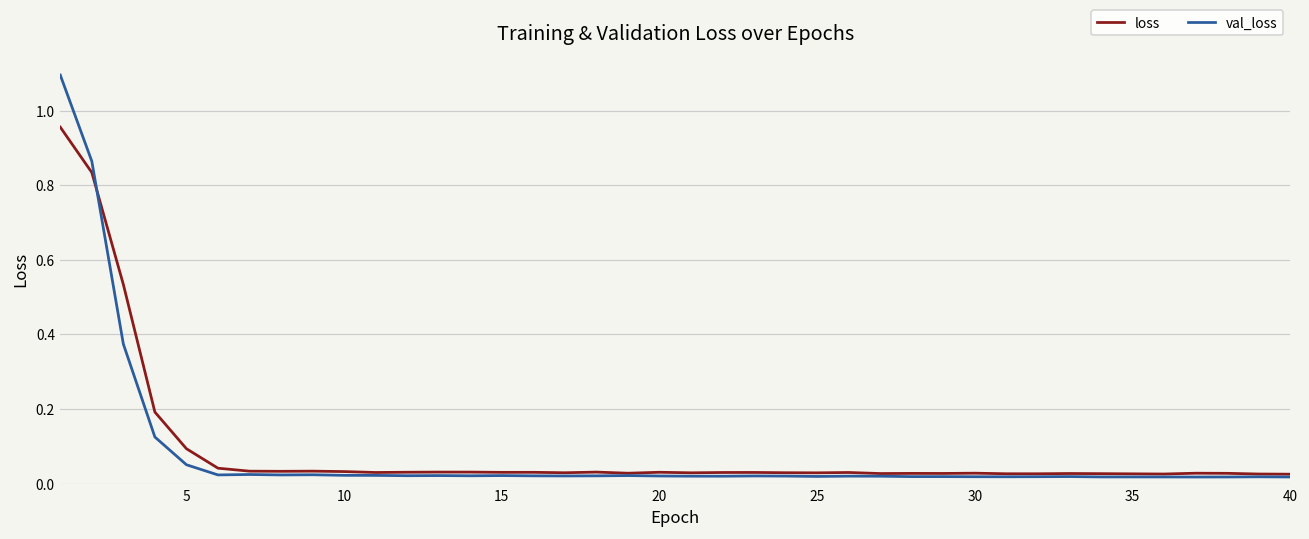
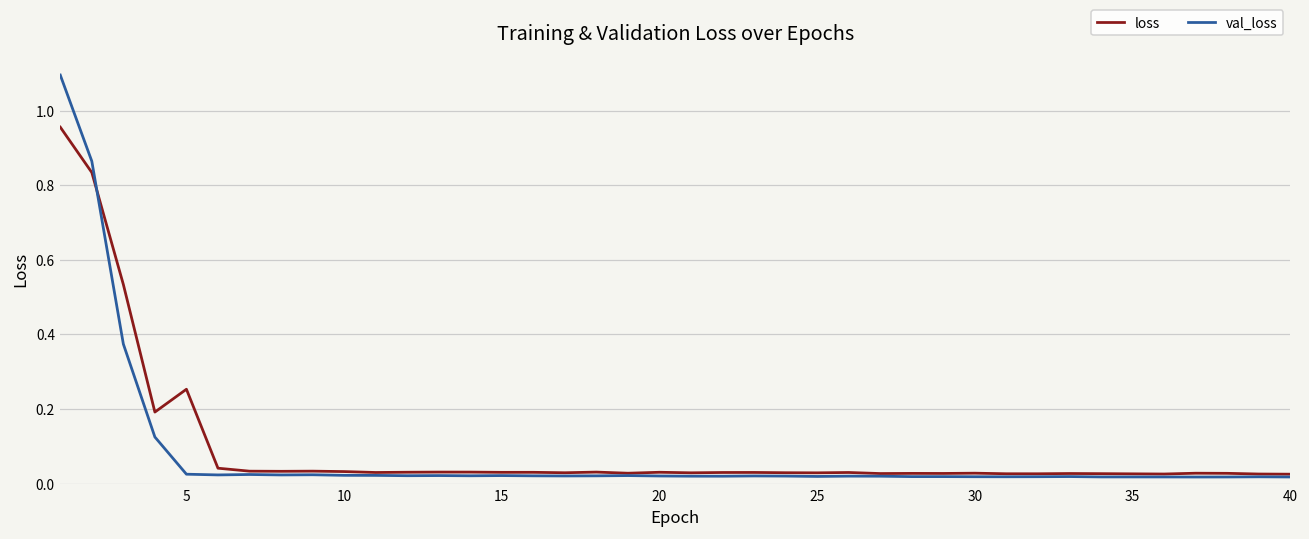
loss, 5: 0.09 -> 0.25
val_loss, 5: 0.05 -> 0.03
